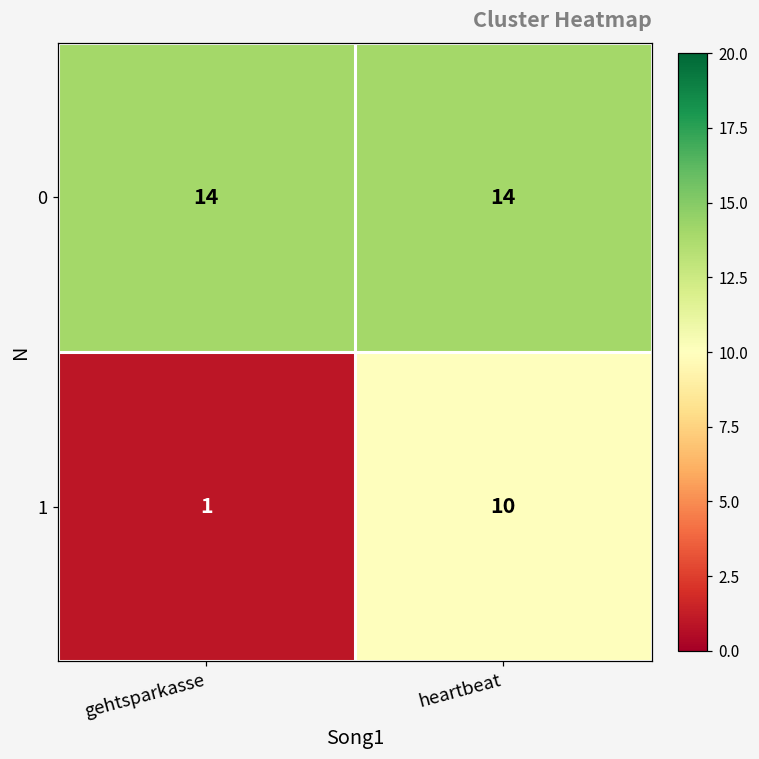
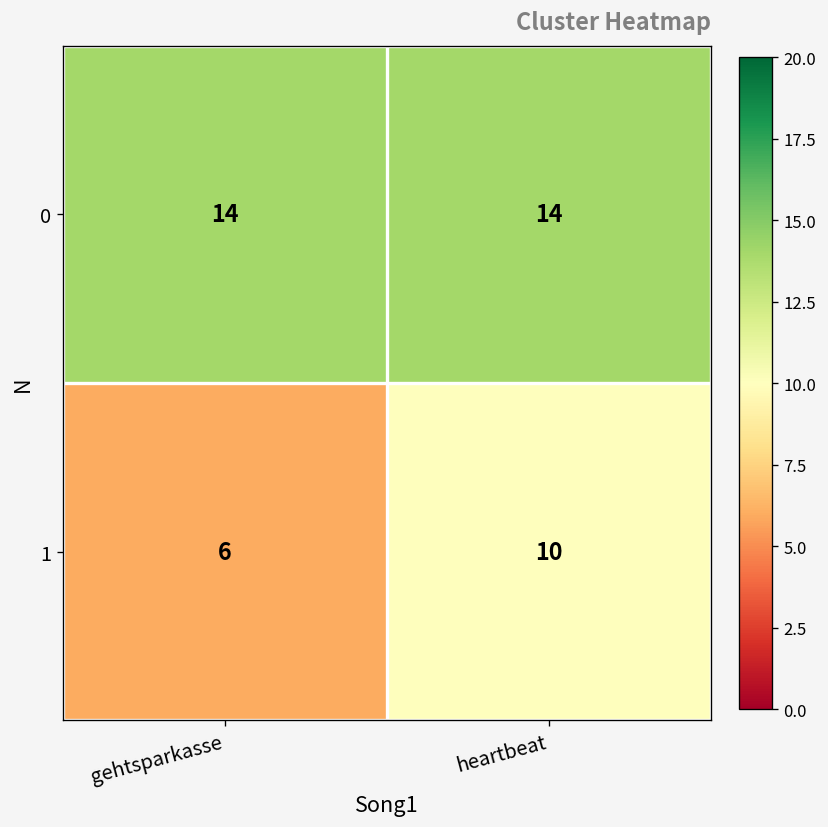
1, gehtsparkasse: 1 -> 6
